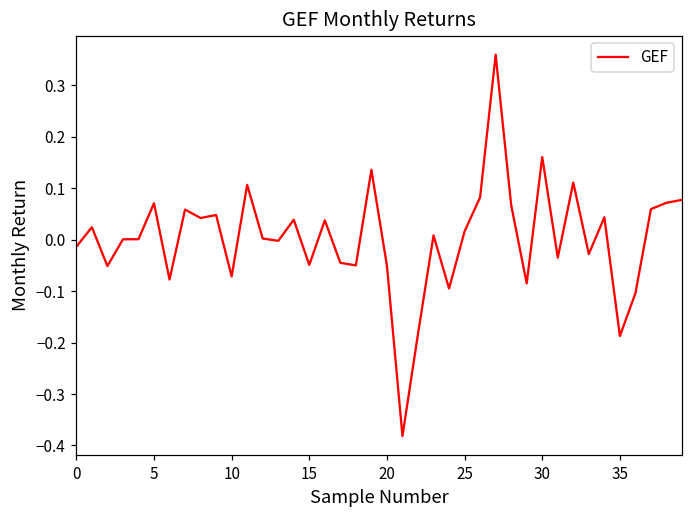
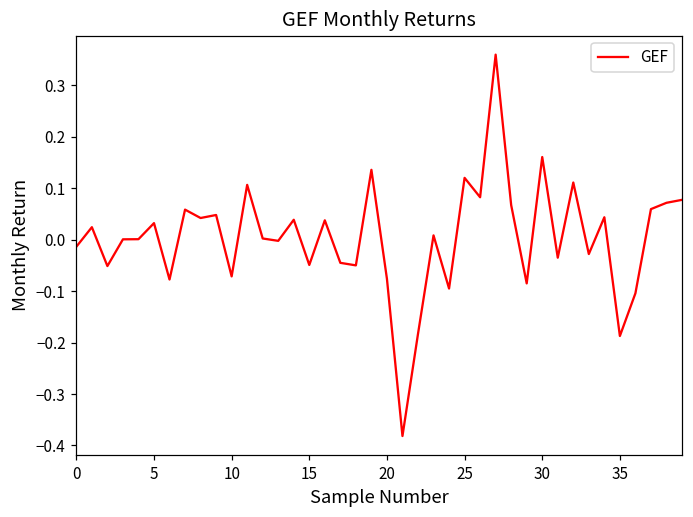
5: 0.07 -> 0.03
20: -0.05 -> -0.08
25: 0.02 -> 0.12
